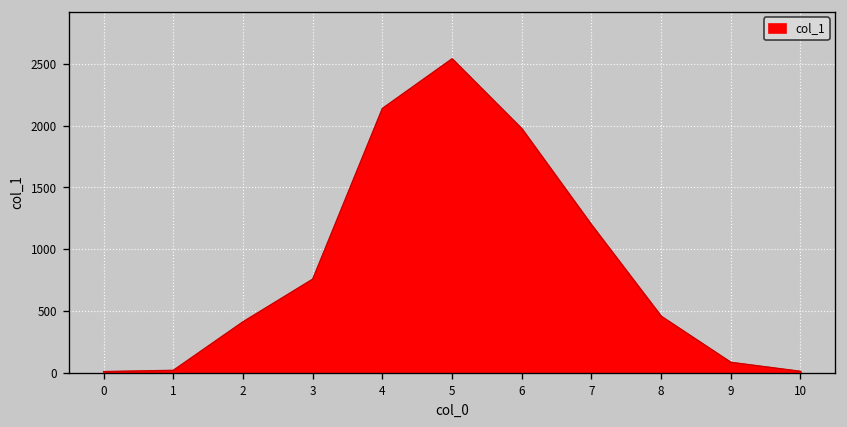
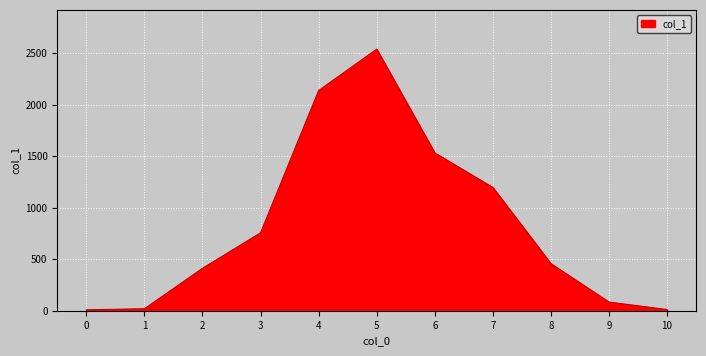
6: 1980 -> 1530
